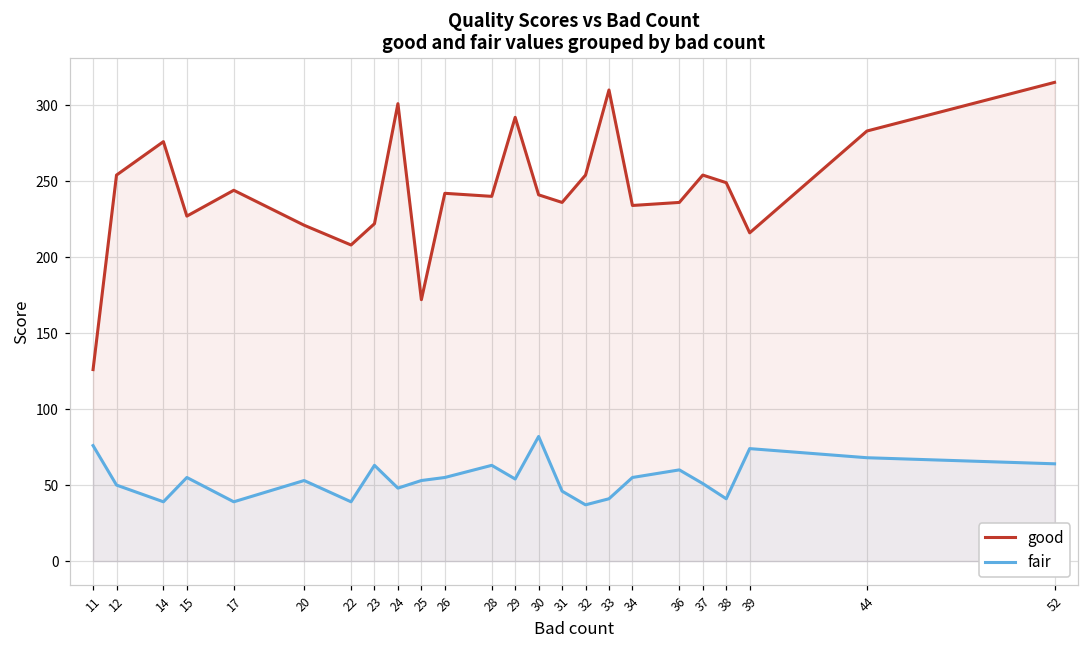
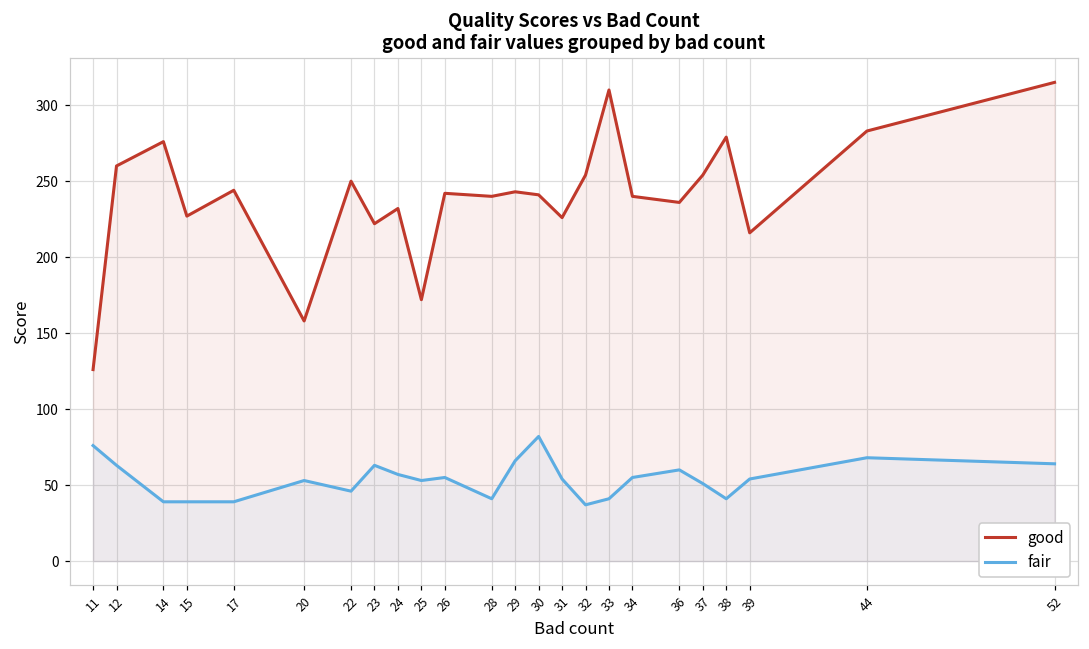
good, 12: 254 -> 260
fair, 12: 50 -> 63
fair, 15: 55 -> 39
good, 20: 221 -> 158
good, 22: 208 -> 250
fair, 22: 39 -> 46
good, 24: 301 -> 232
fair, 24: 48 -> 57
fair, 28: 63 -> 41
good, 29: 292 -> 243
fair, 29: 54 -> 66
good, 31: 236 -> 226
fair, 31: 46 -> 54
good, 34: 234 -> 240
good, 38: 249 -> 279
fair, 39: 74 -> 54
